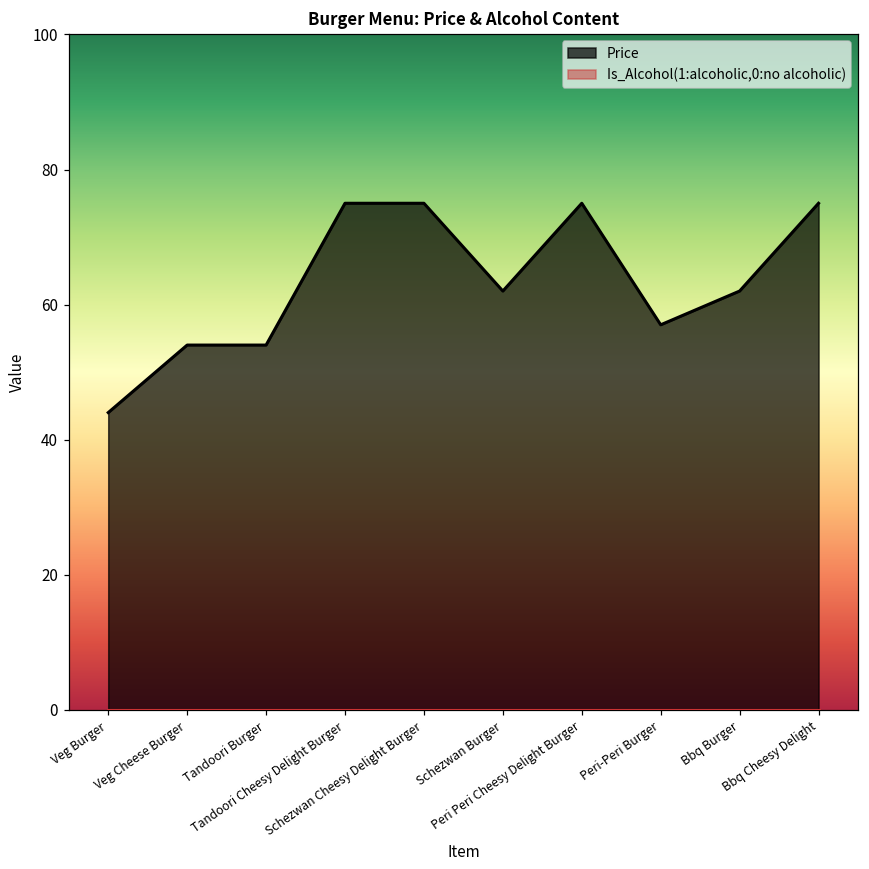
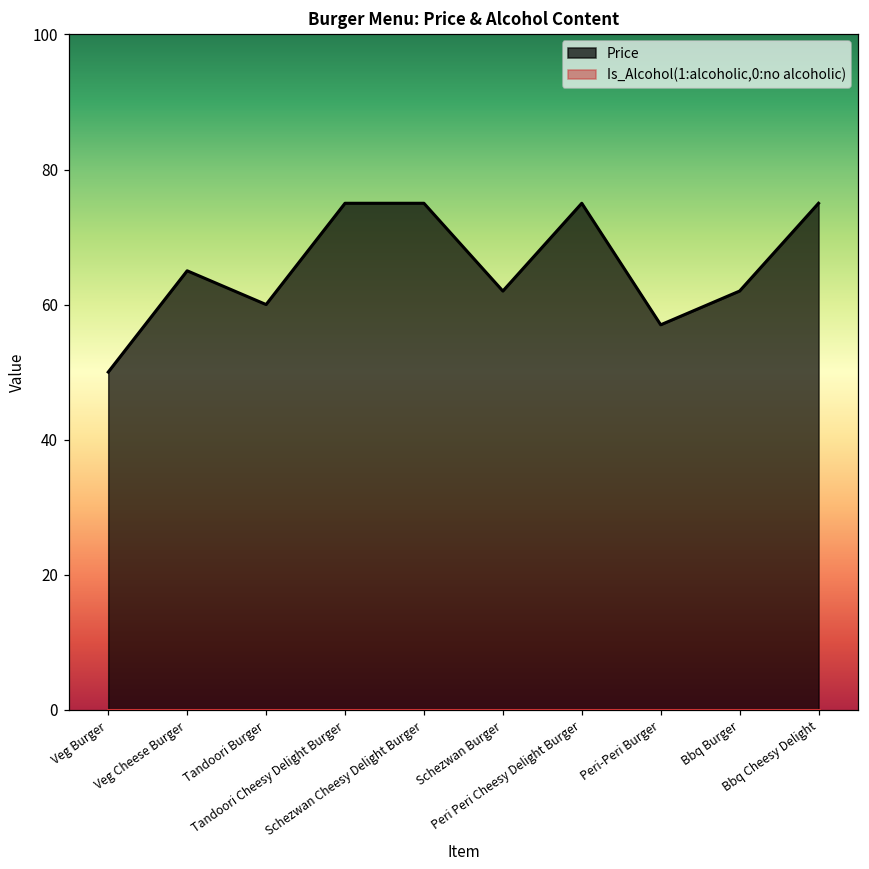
Price, Veg Burger: 44 -> 50
Price, Veg Cheese Burger: 54 -> 65
Price, Tandoori Burger: 54 -> 60
